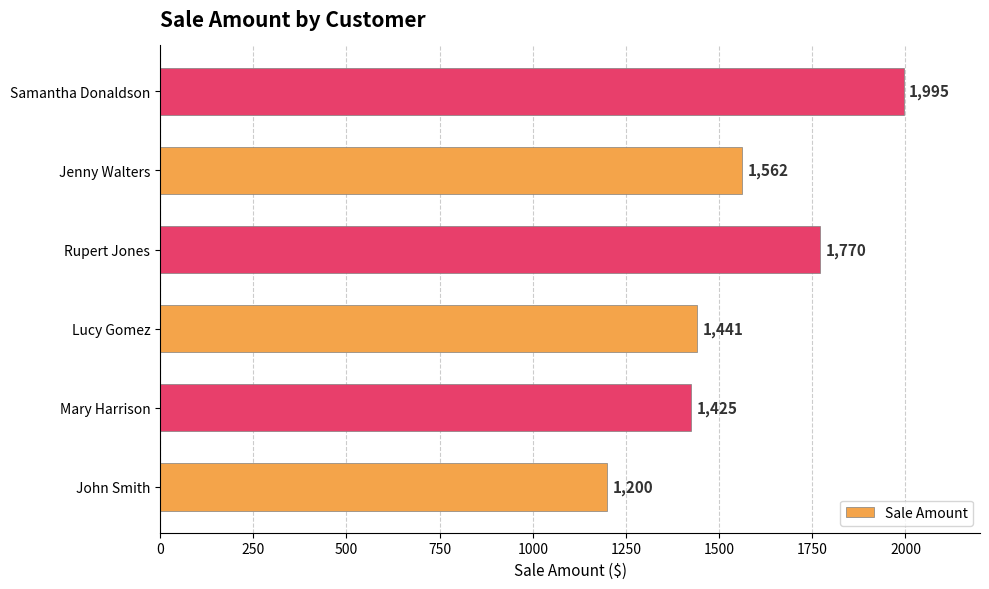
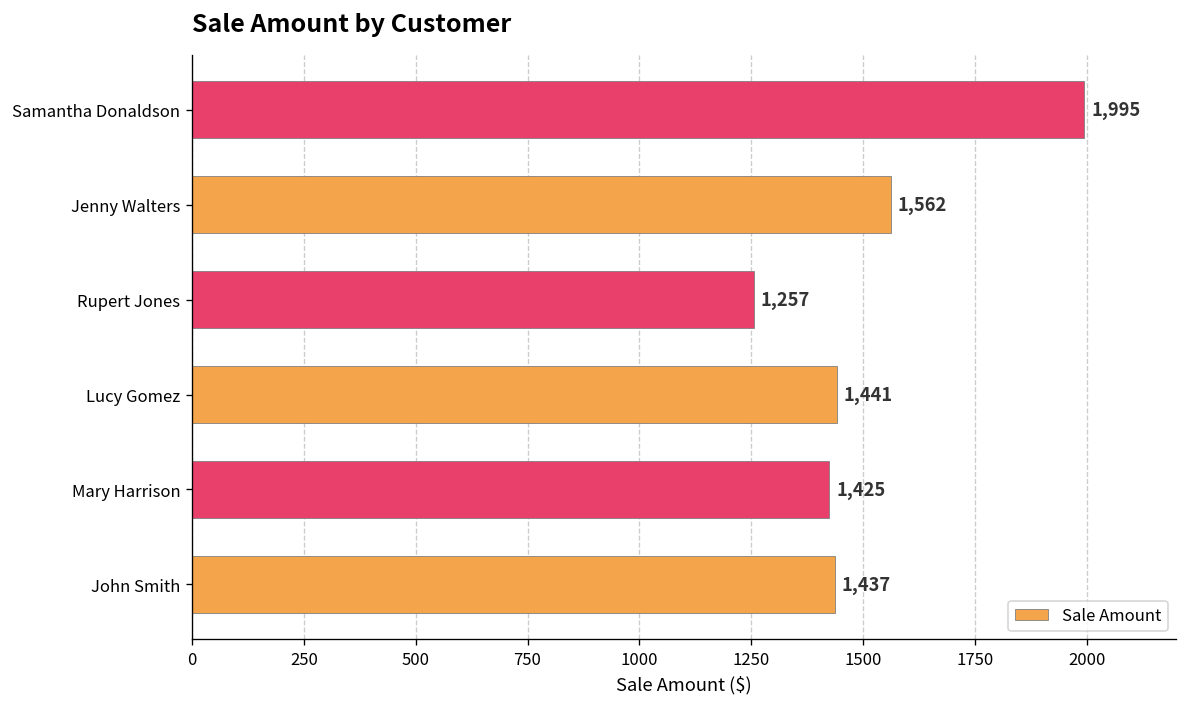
Rupert Jones: 1,770 -> 1,257
John Smith: 1,200 -> 1,437
